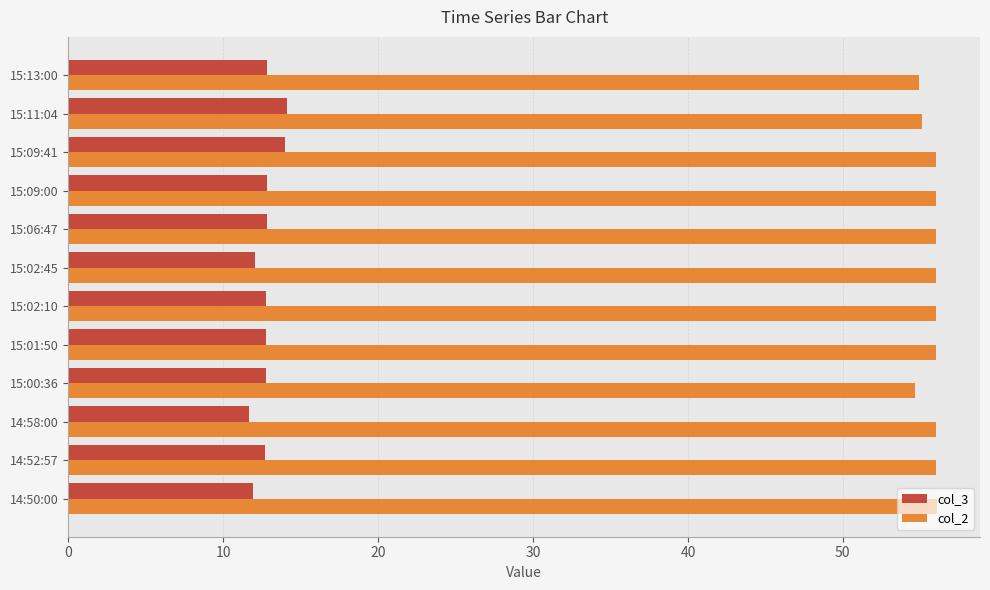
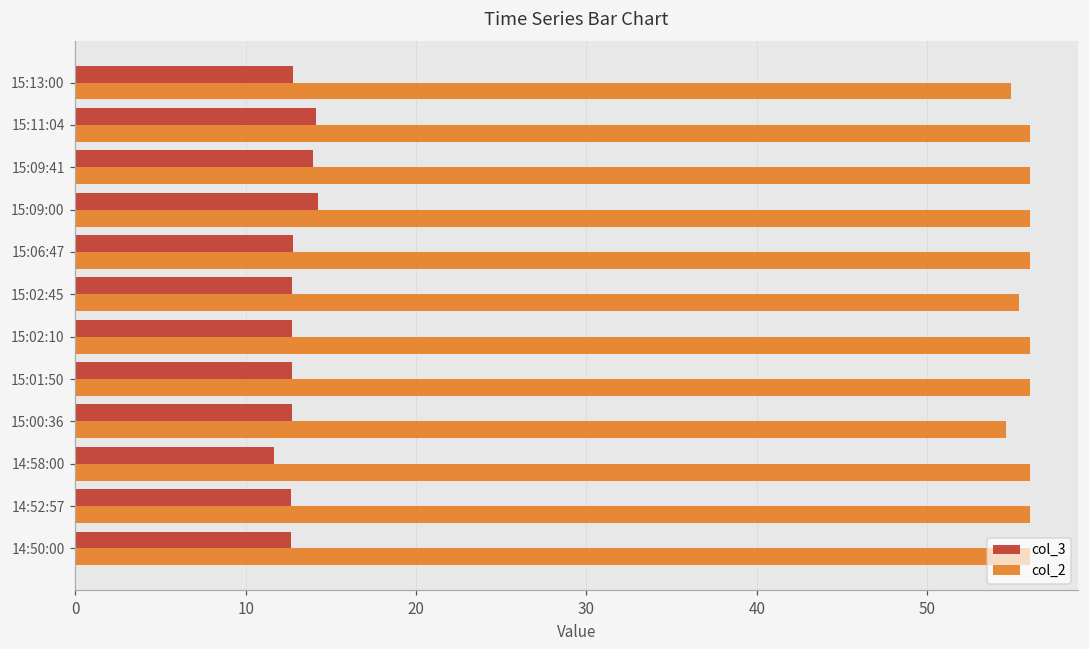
col_2, 15:11:04: 55.1 -> 56.0
col_3, 15:09:00: 12.8 -> 14.3
col_3, 15:02:45: 12.0 -> 12.7
col_2, 15:02:45: 56.0 -> 55.4
col_3, 14:50:00: 11.9 -> 12.7
